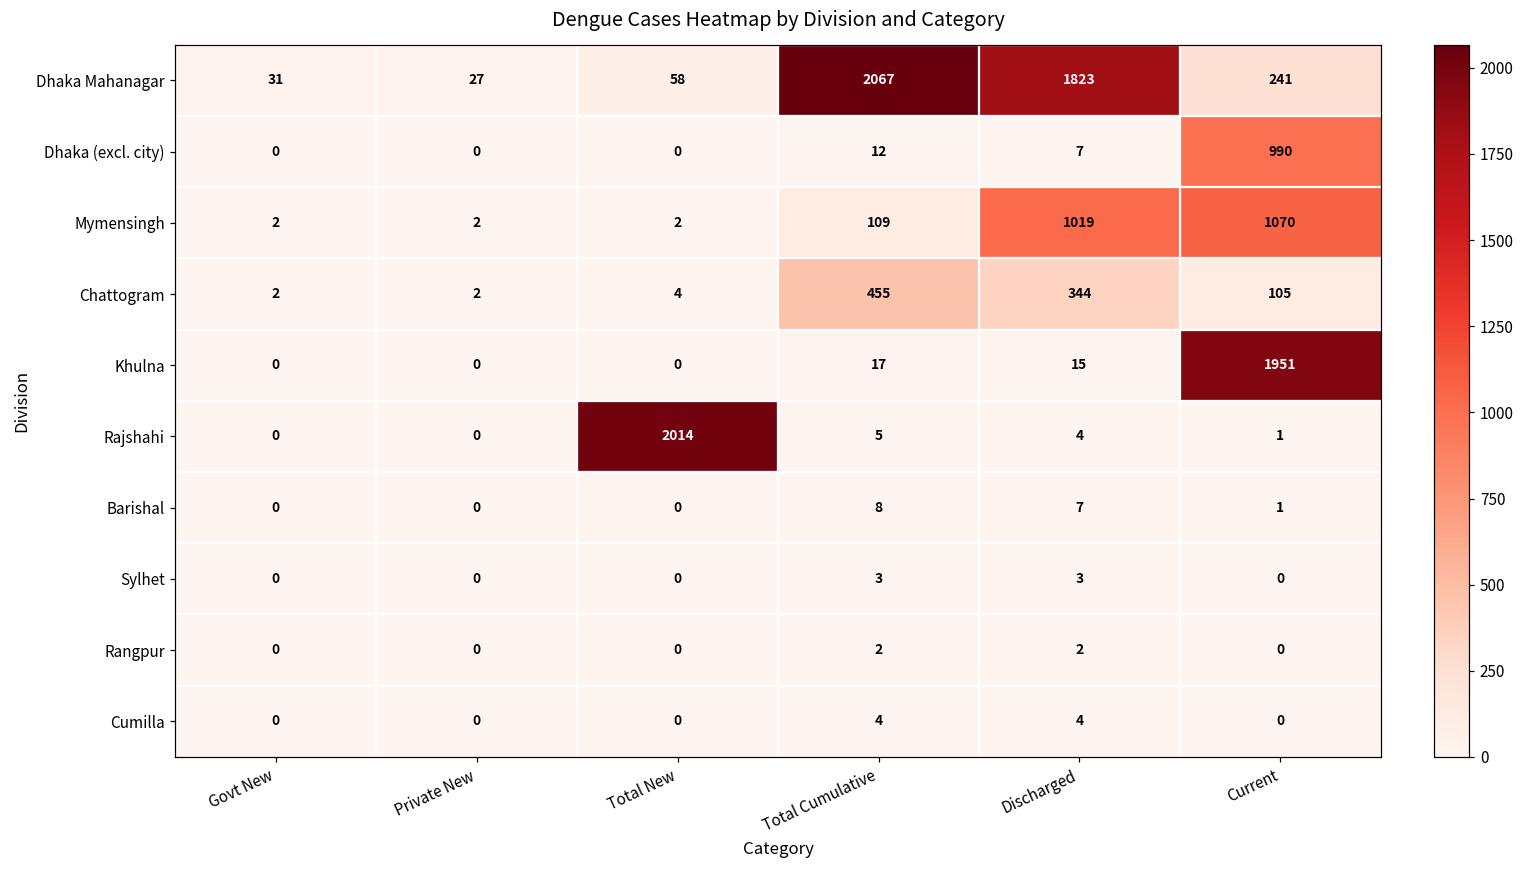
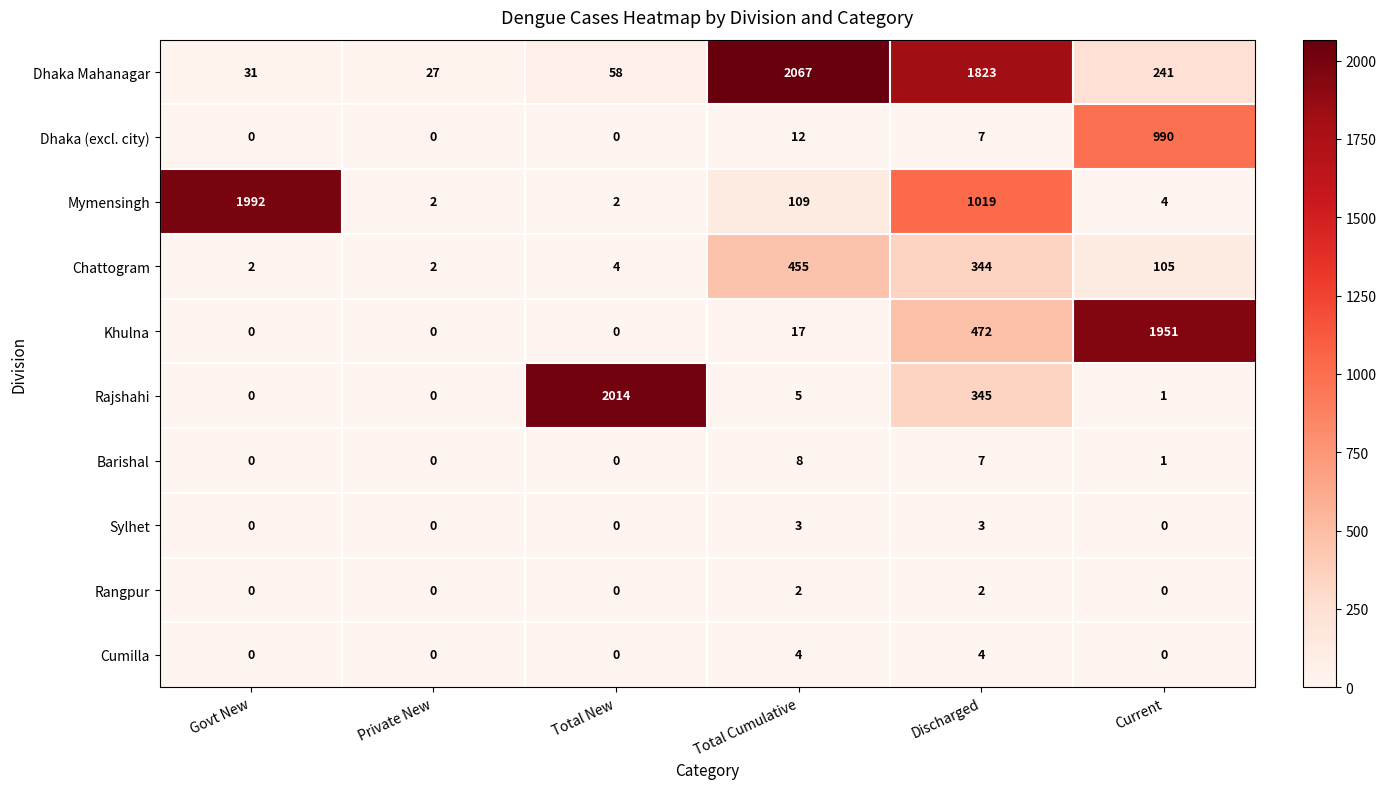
Mymensingh, Govt New: 2 -> 1992
Mymensingh, Current: 1070 -> 4
Khulna, Discharged: 15 -> 472
Rajshahi, Discharged: 4 -> 345
